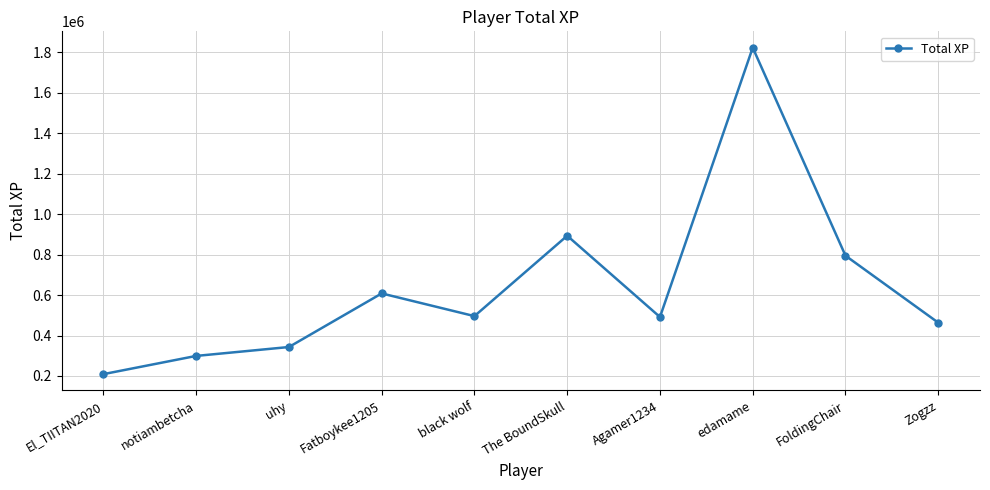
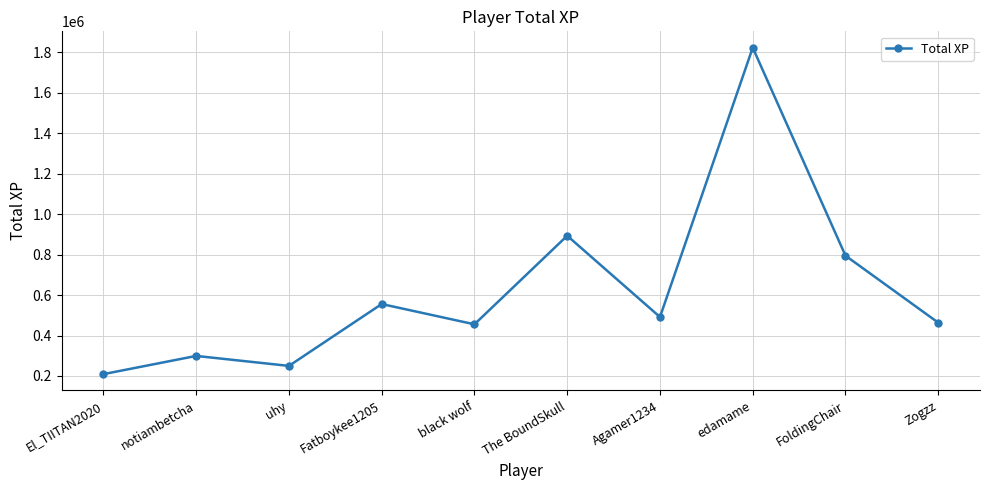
uhy: 340000 -> 250000
Fatboykee1205: 610000 -> 560000
black wolf: 500000 -> 460000
